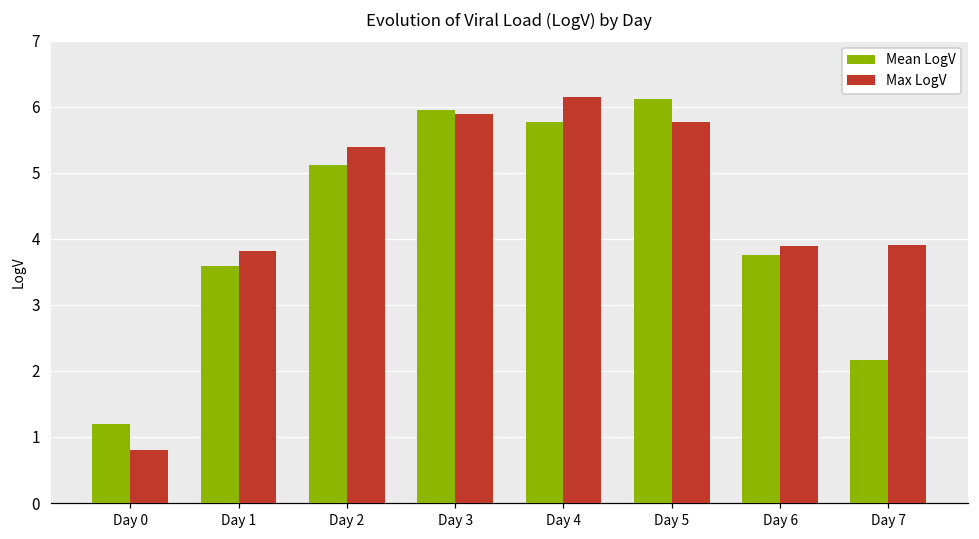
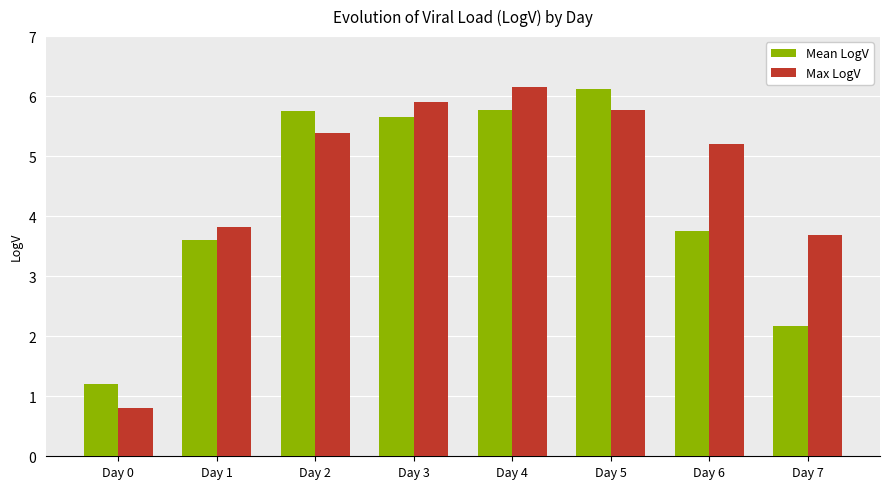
Mean LogV, Day 2: 5.1 -> 5.8
Mean LogV, Day 3: 6.0 -> 5.7
Max LogV, Day 6: 3.9 -> 5.2
Max LogV, Day 7: 3.9 -> 3.7
